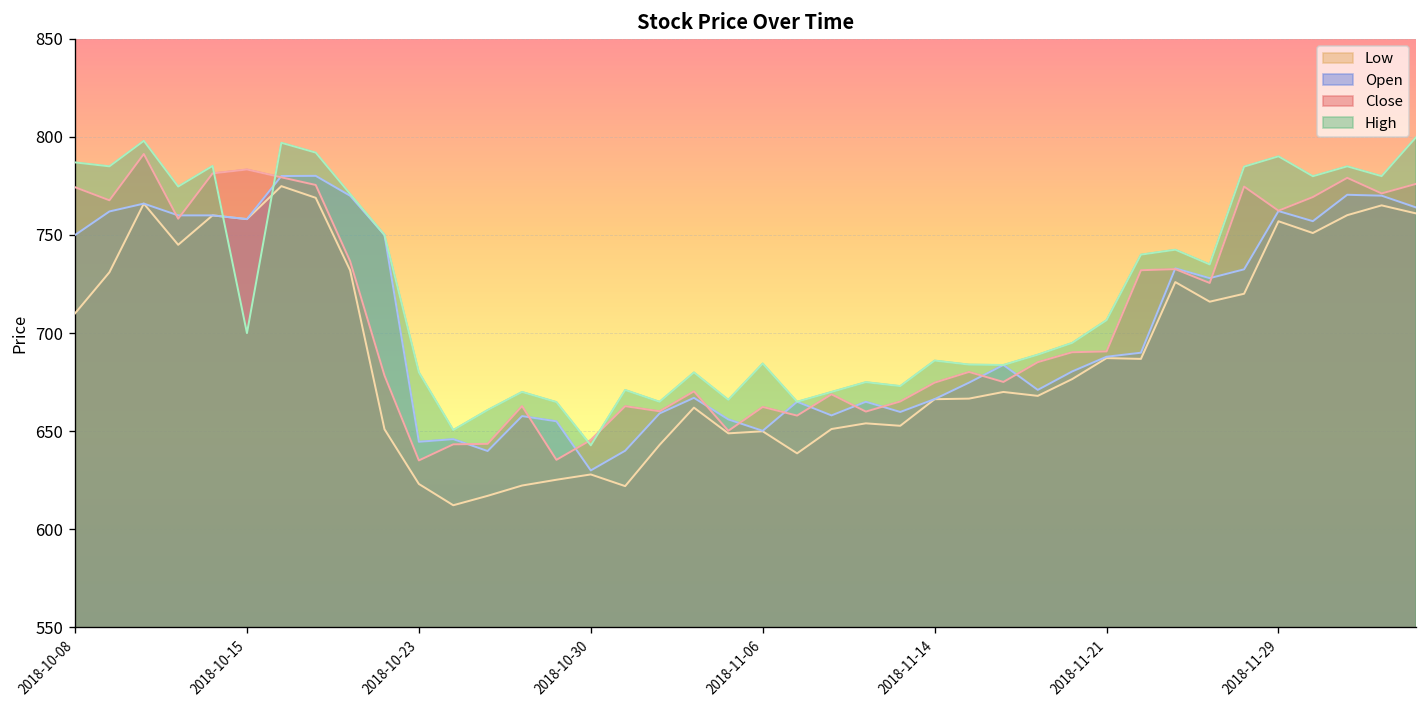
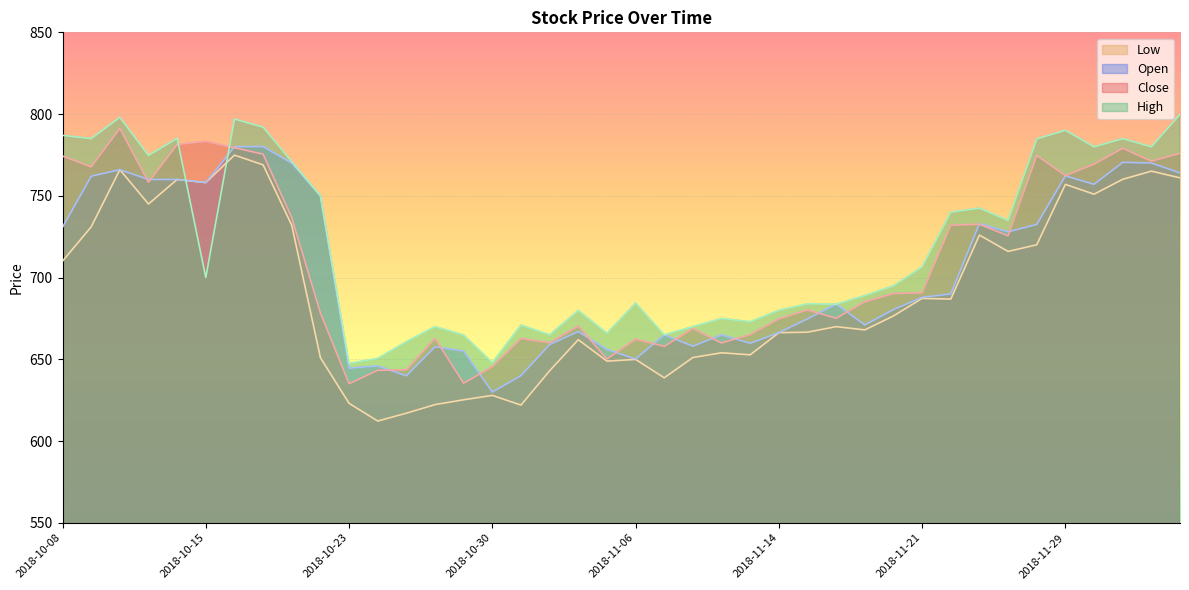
Open, 2018-10-08: 750 -> 731
High, 2018-10-23: 680 -> 648
High, 2018-10-30: 643 -> 648
High, 2018-11-14: 686 -> 680
